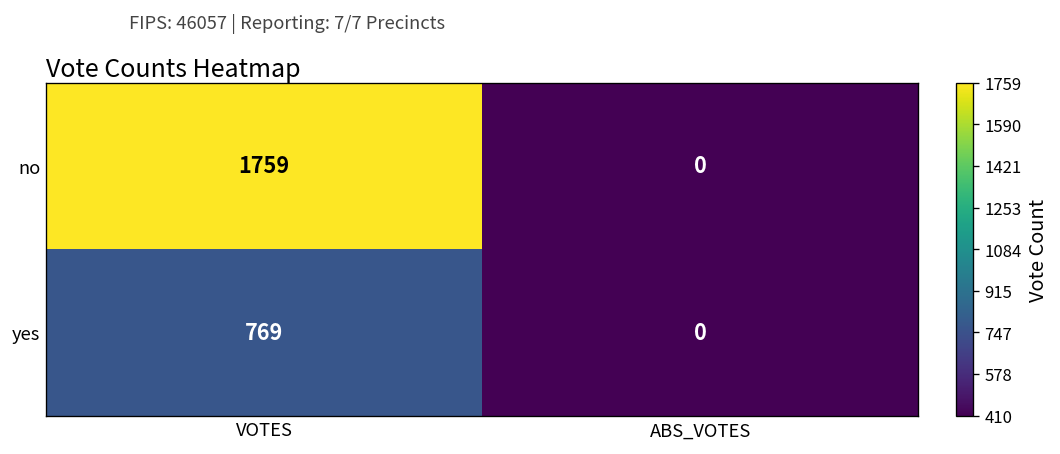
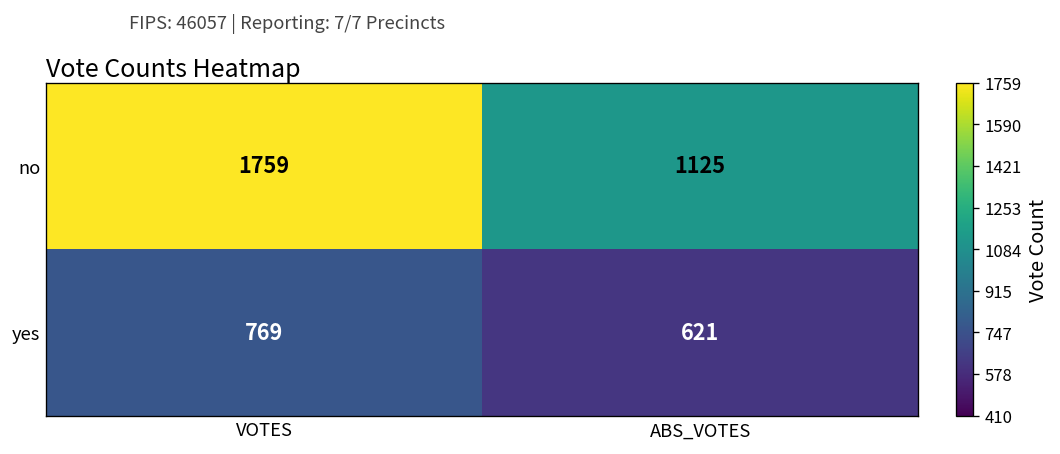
no, ABS_VOTES: 0 -> 1125
yes, ABS_VOTES: 0 -> 621
